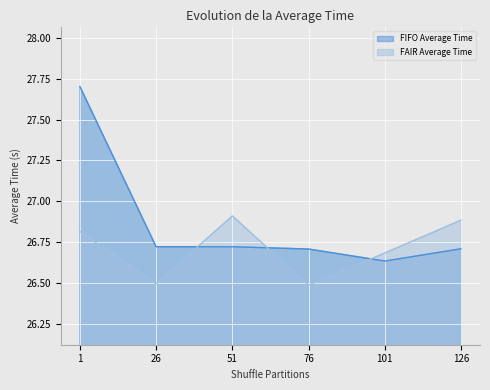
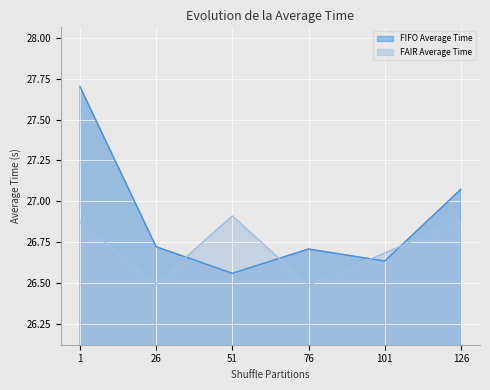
FAIR Average Time, 1: 26.81 -> 26.87
FIFO Average Time, 51: 26.72 -> 26.56
FIFO Average Time, 126: 26.71 -> 27.07
